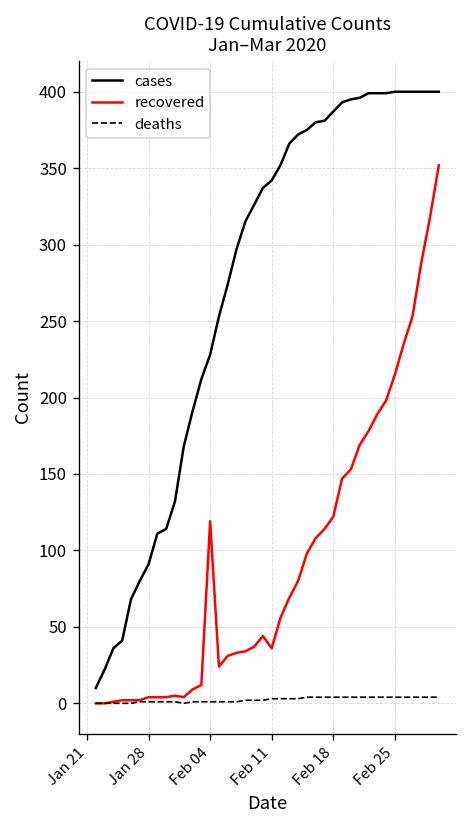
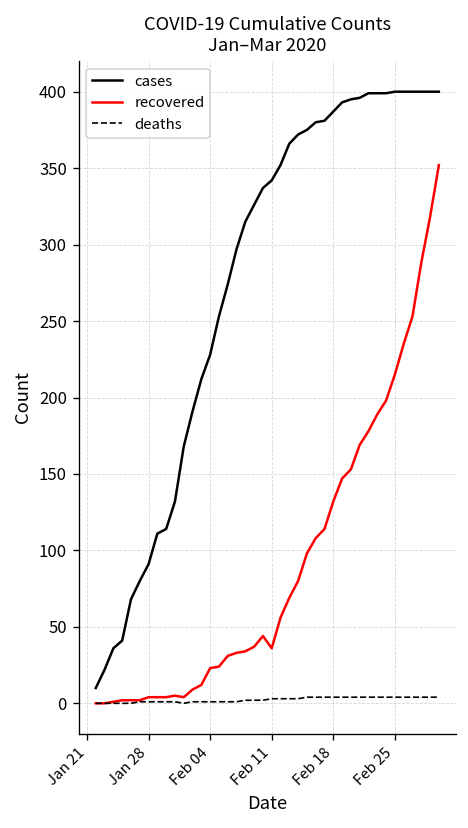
recovered, Feb 04: 119 -> 23
recovered, Feb 18: 122 -> 132
